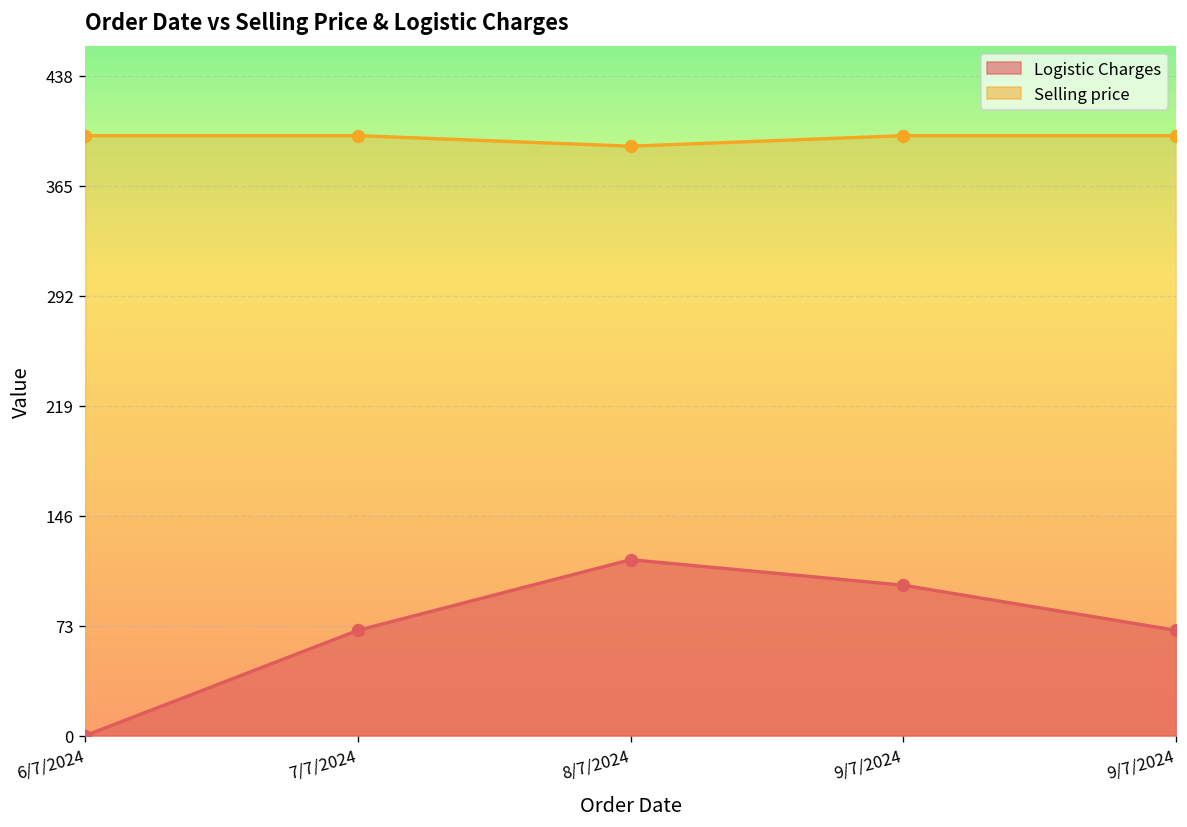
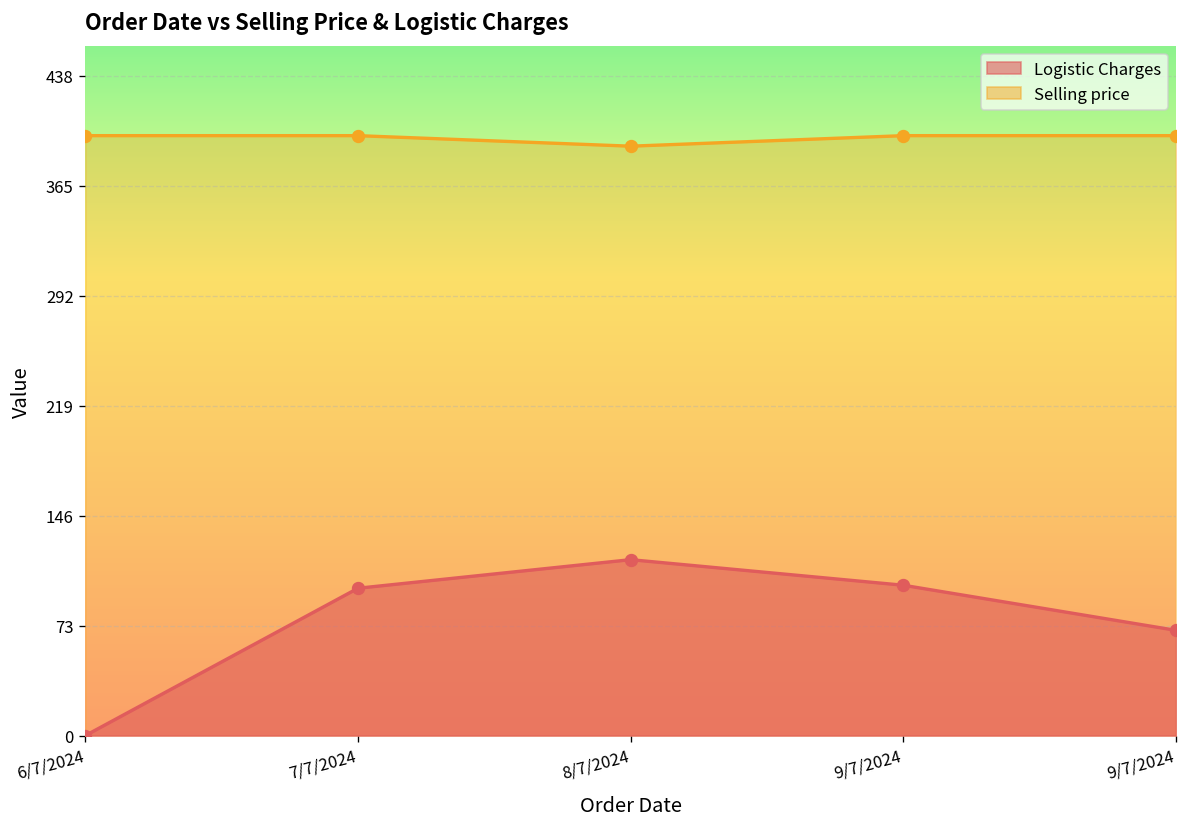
Logistic Charges, 7/7/2024: 70 -> 98
